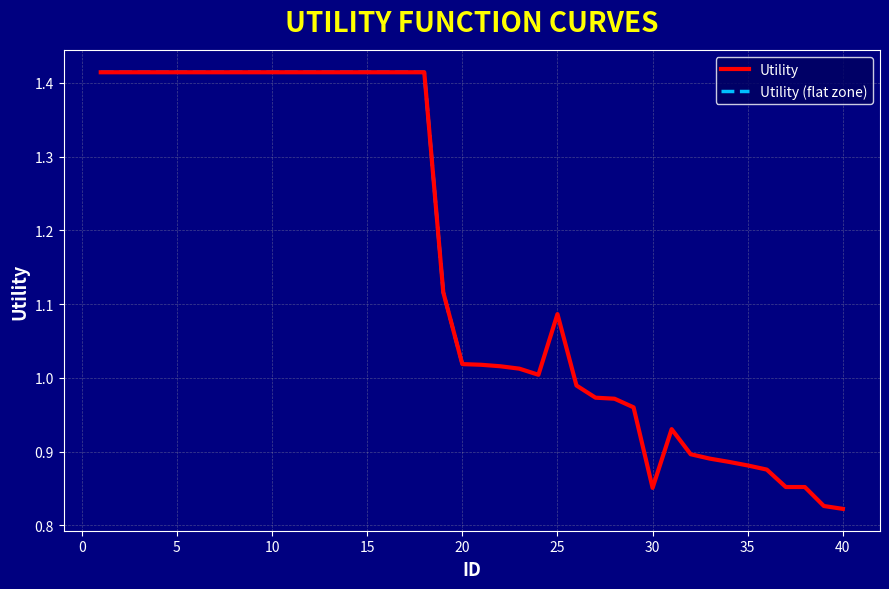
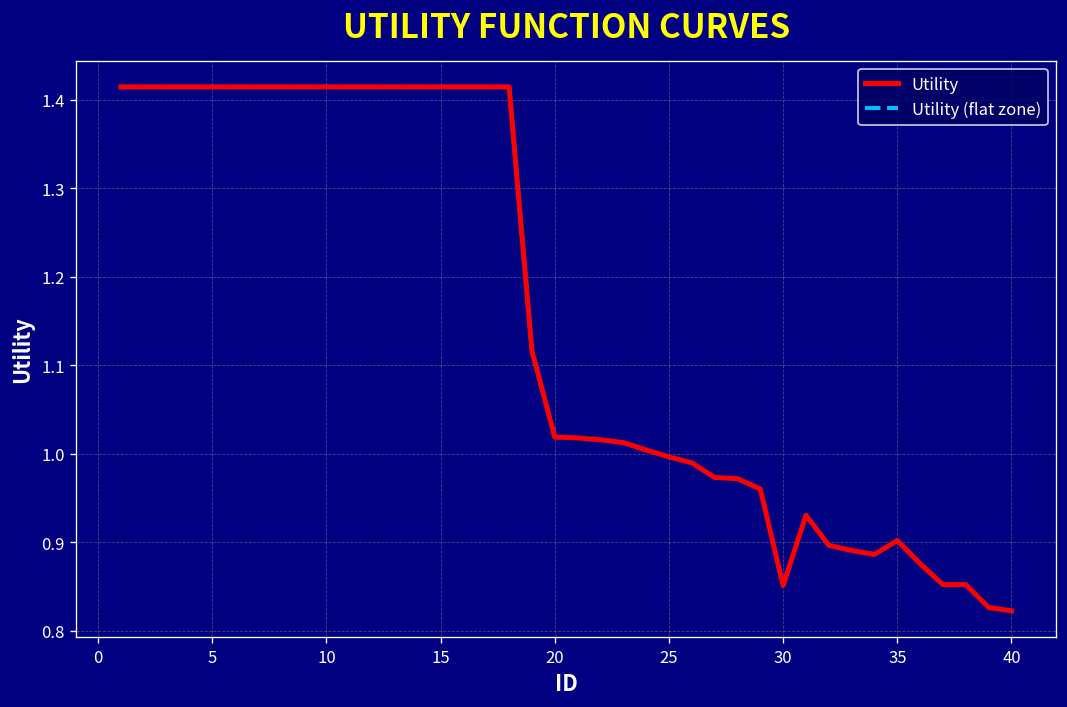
Utility, 25: 1.09 -> 1.00
Utility, 35: 0.88 -> 0.90
